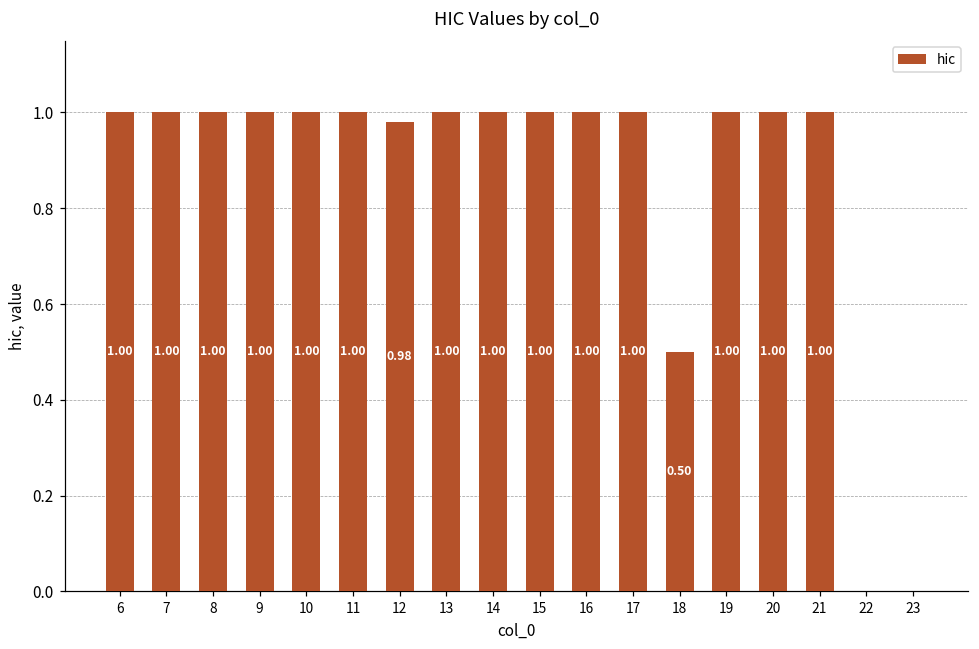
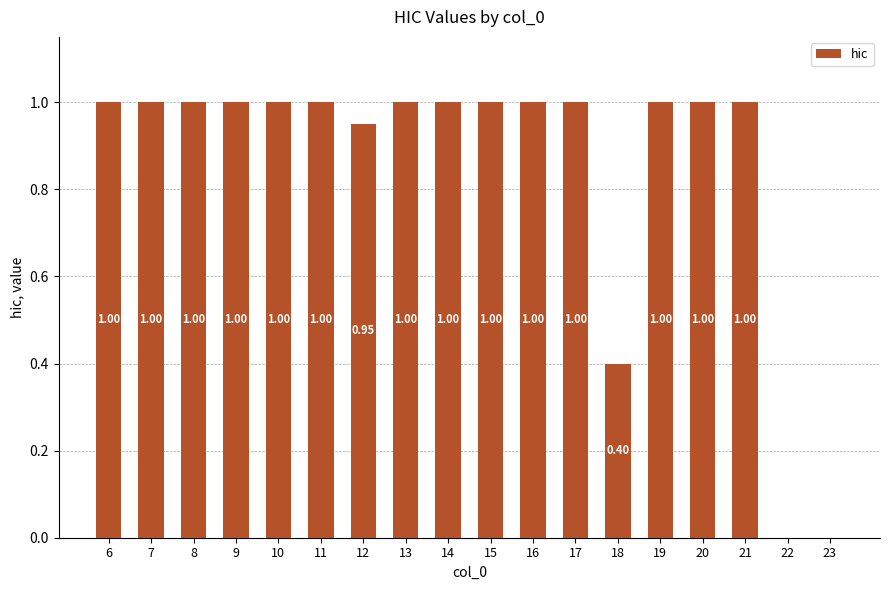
12: 0.98 -> 0.95
18: 0.50 -> 0.40
